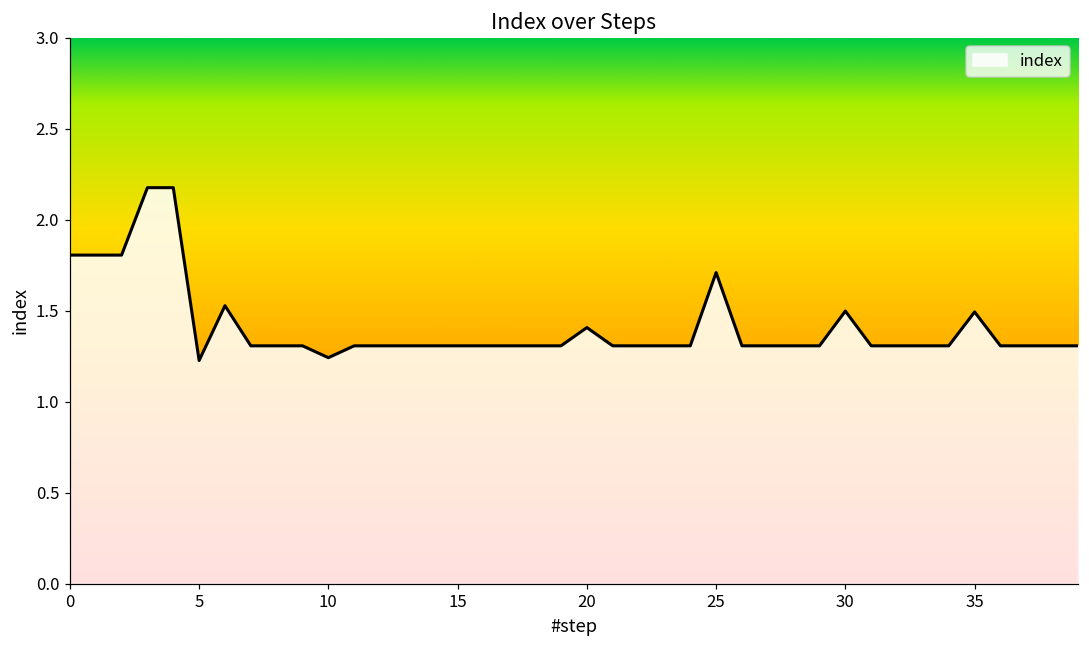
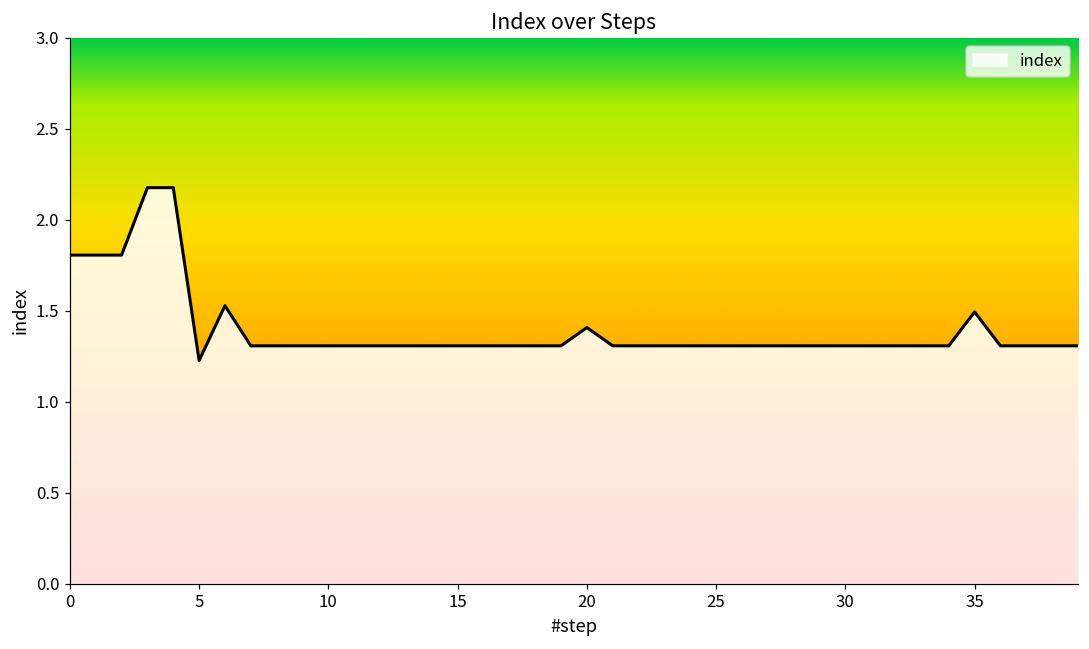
10: 1.24 -> 1.31
25: 1.71 -> 1.31
30: 1.50 -> 1.31
